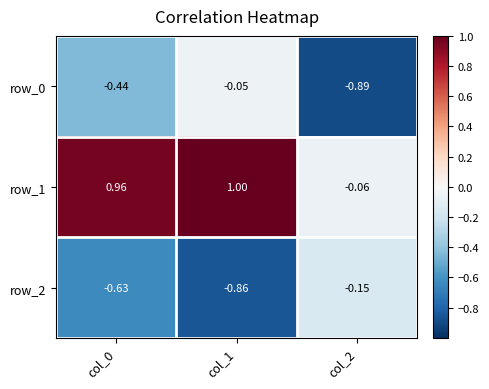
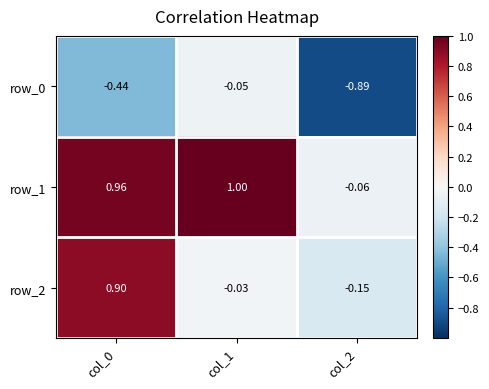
row_2, col_0: -0.63 -> 0.90
row_2, col_1: -0.86 -> -0.03
